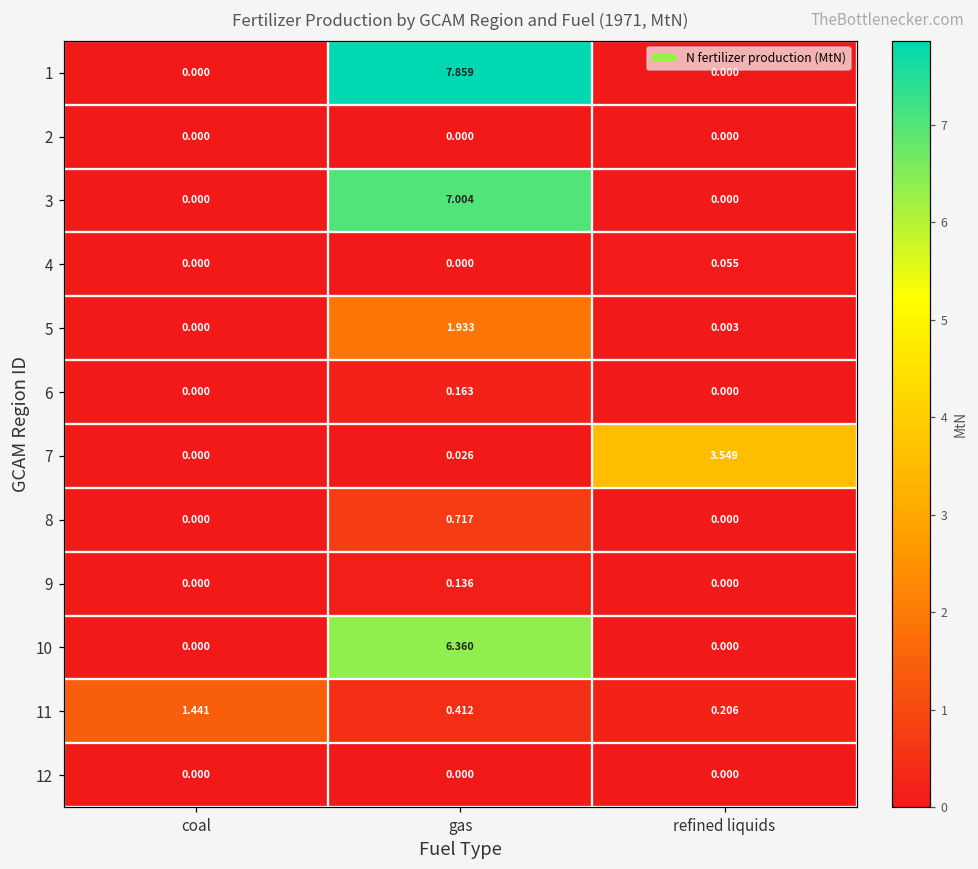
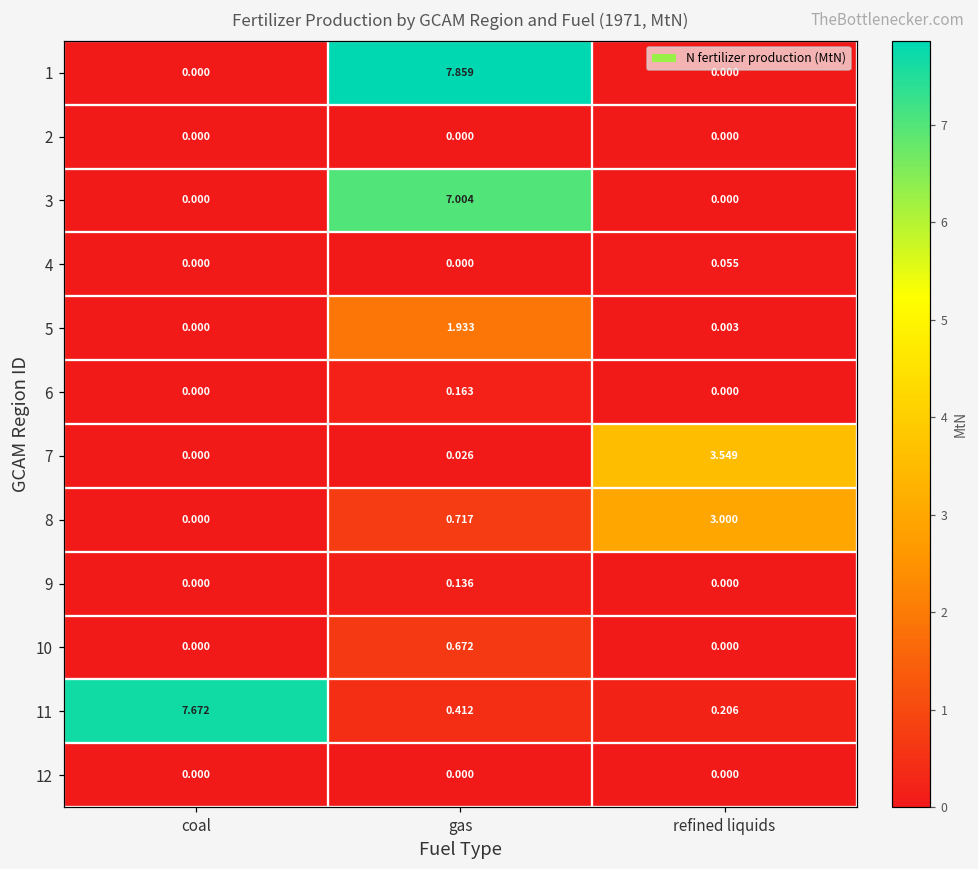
8, refined liquids: 0.000 -> 3.000
10, gas: 6.360 -> 0.672
11, coal: 1.441 -> 7.672
